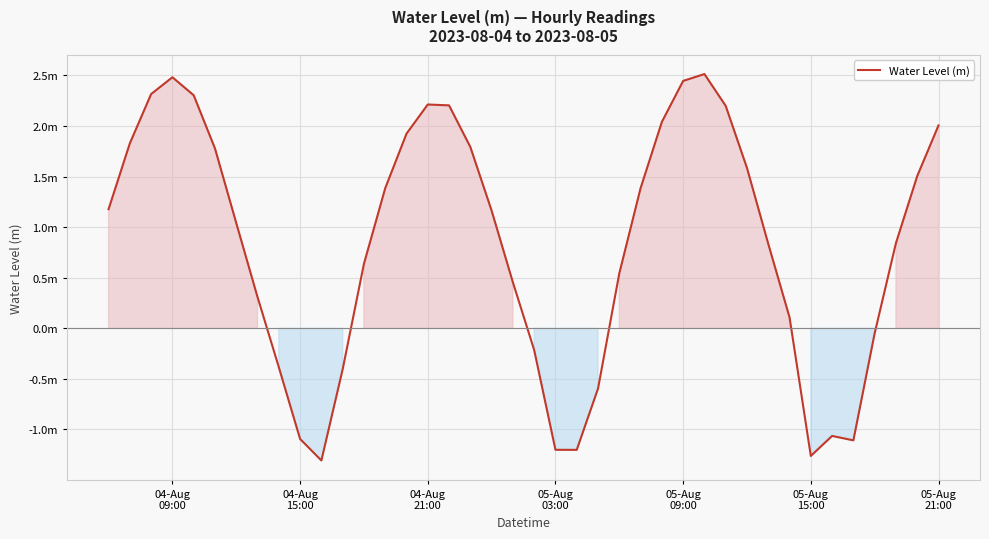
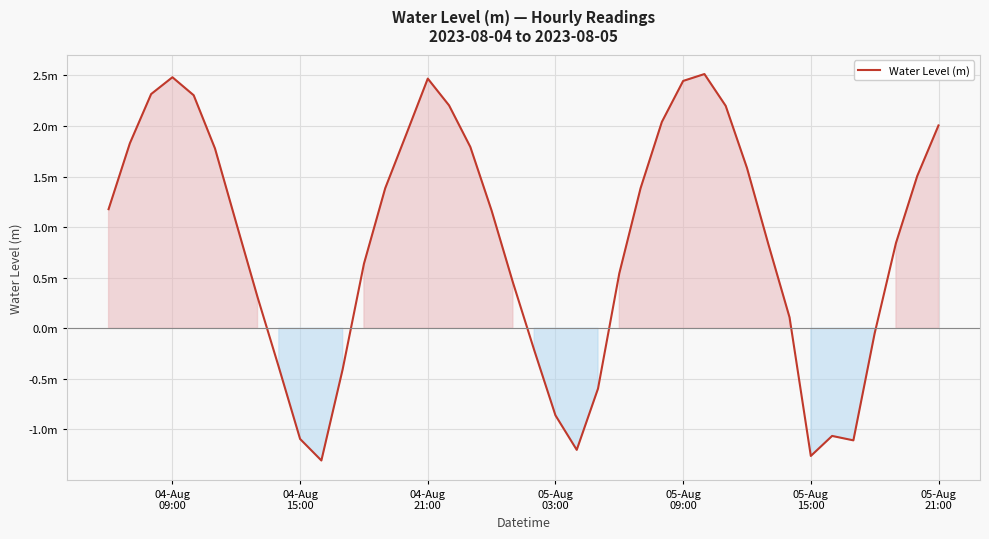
04-Aug 21:00: 2.21m -> 2.47m
05-Aug 03:00: -1.20m -> -0.86m
